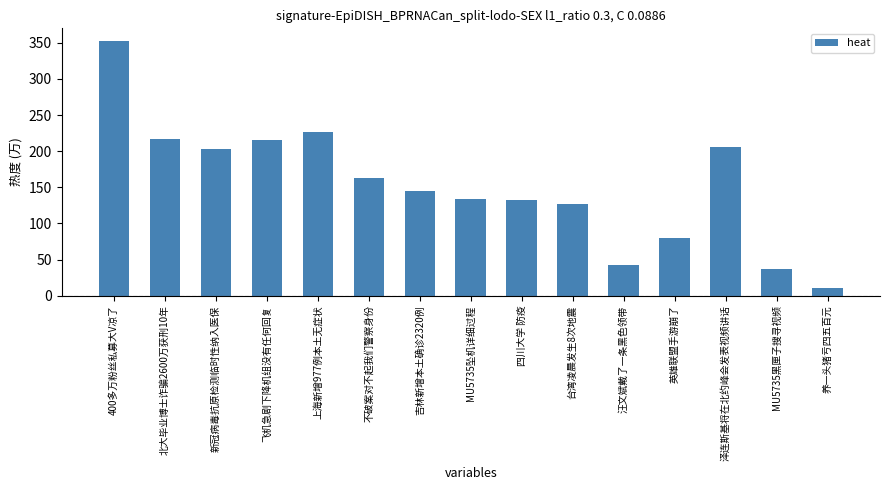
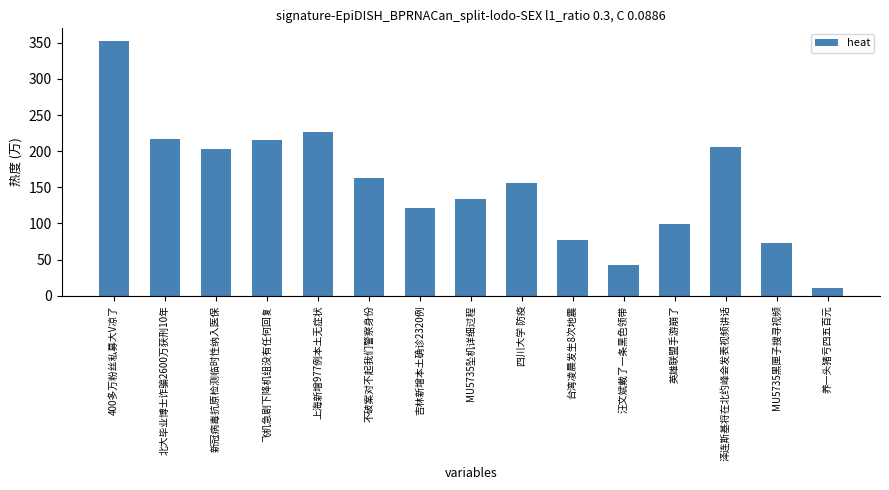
吉林新增本土确诊2320例: 140 -> 120
四川大学 防疫: 130 -> 160
台湾凌晨发生8次地震: 130 -> 80
英雄联盟手游崩了: 80 -> 100
MU5735黑匣子搜寻视频: 40 -> 70
